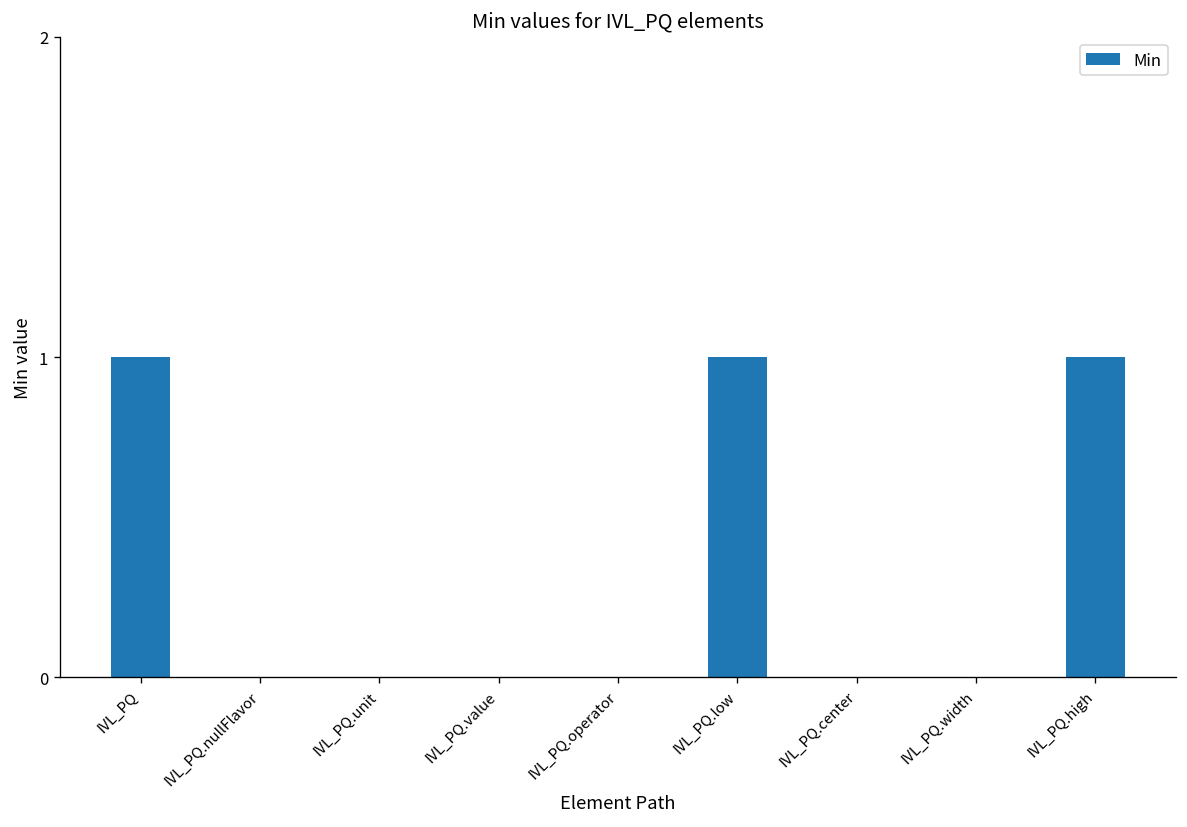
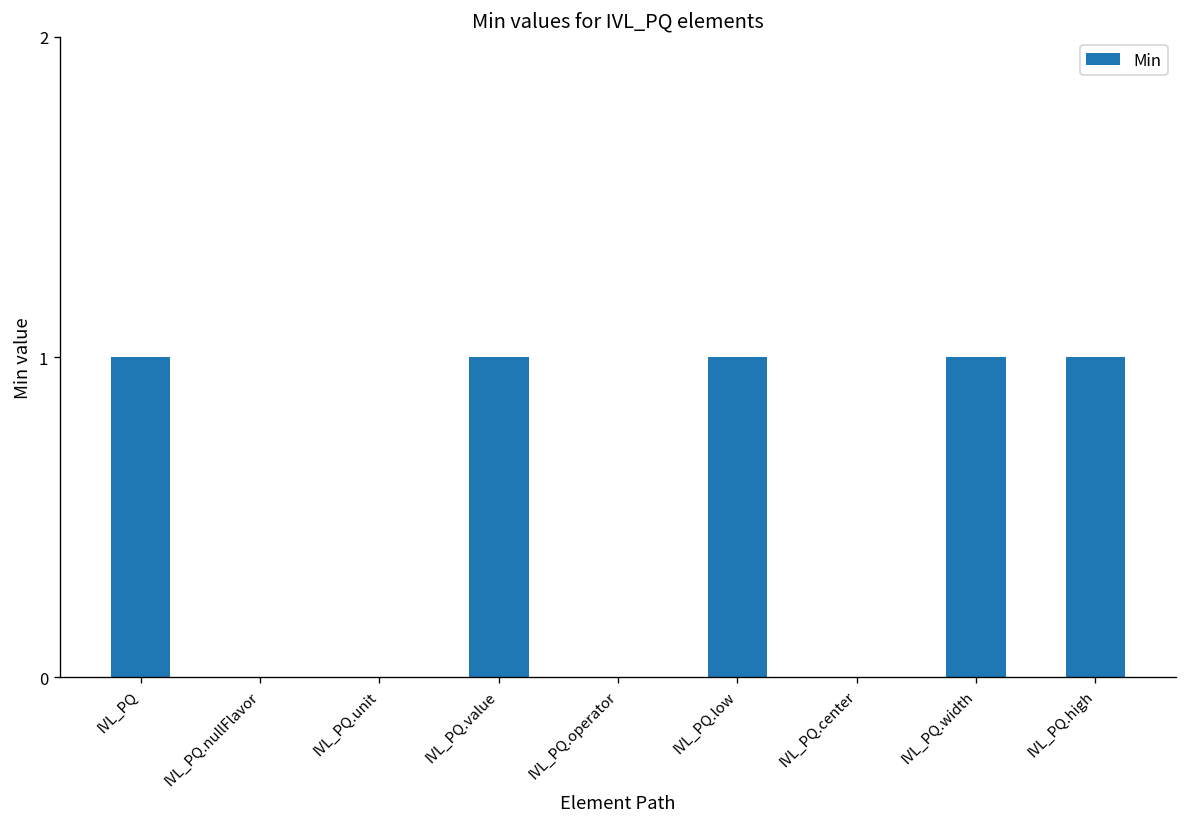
IVL_PQ.value: 0 -> 1
IVL_PQ.width: 0 -> 1
